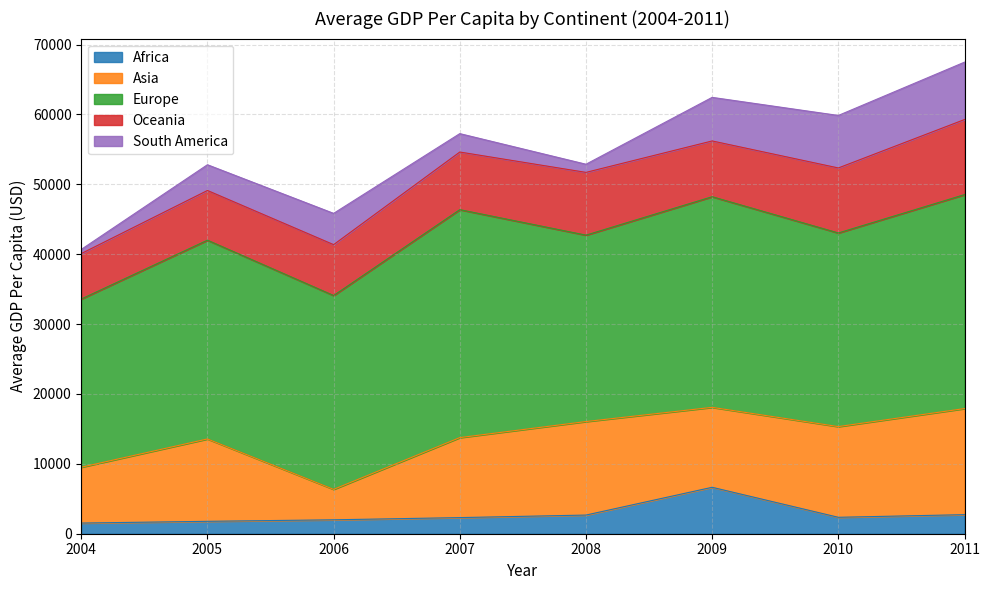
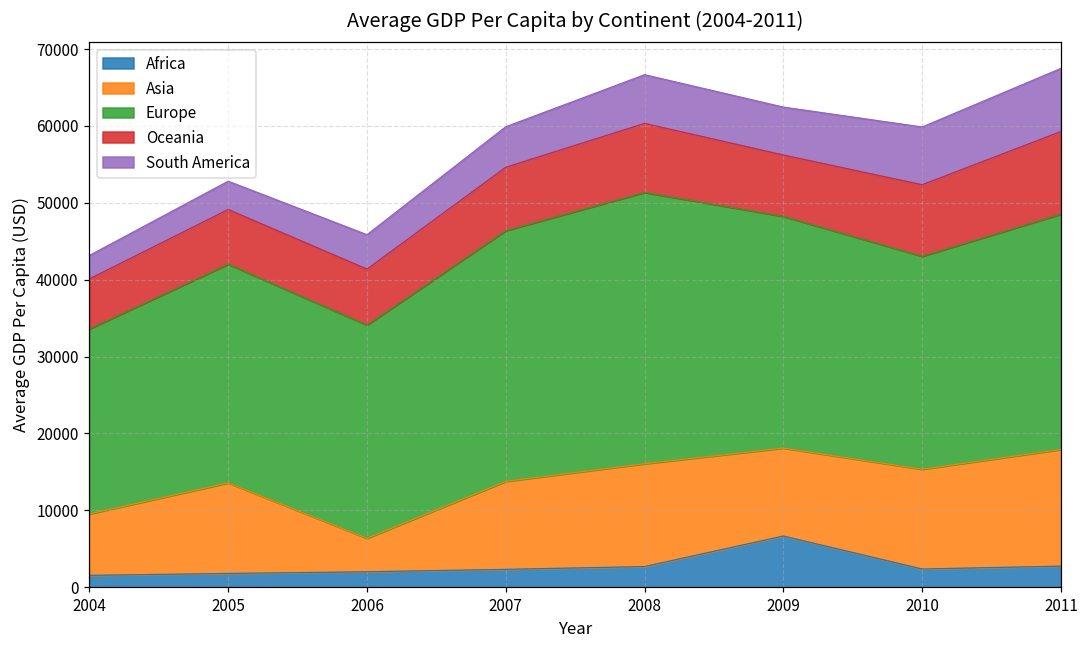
South America, 2004: 1000 -> 3000
South America, 2007: 3000 -> 5000
Europe, 2008: 27000 -> 35000
South America, 2008: 1000 -> 6000
